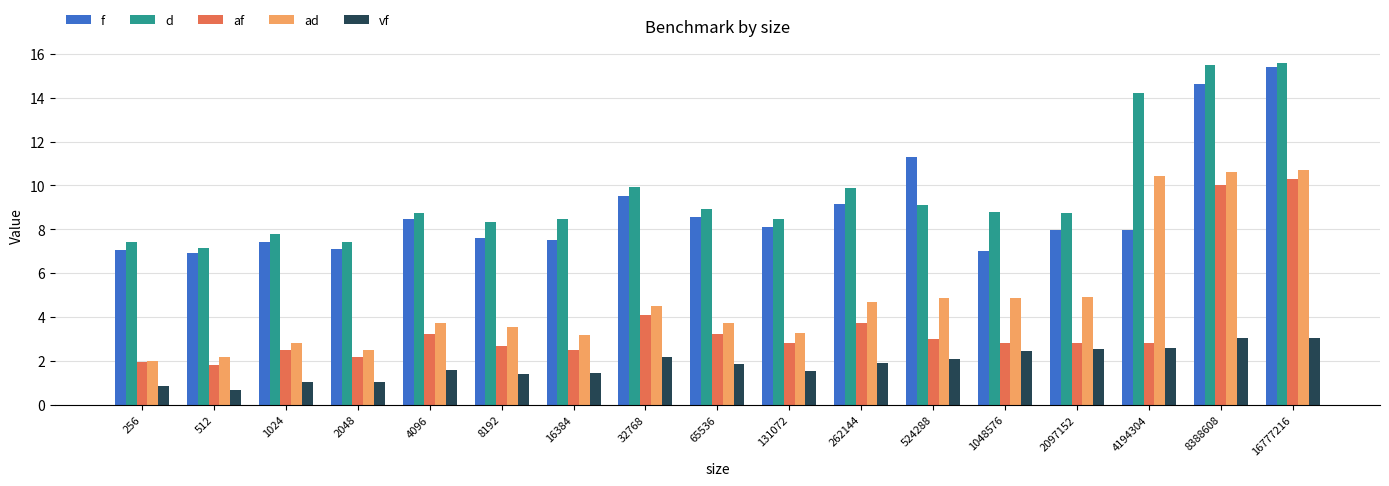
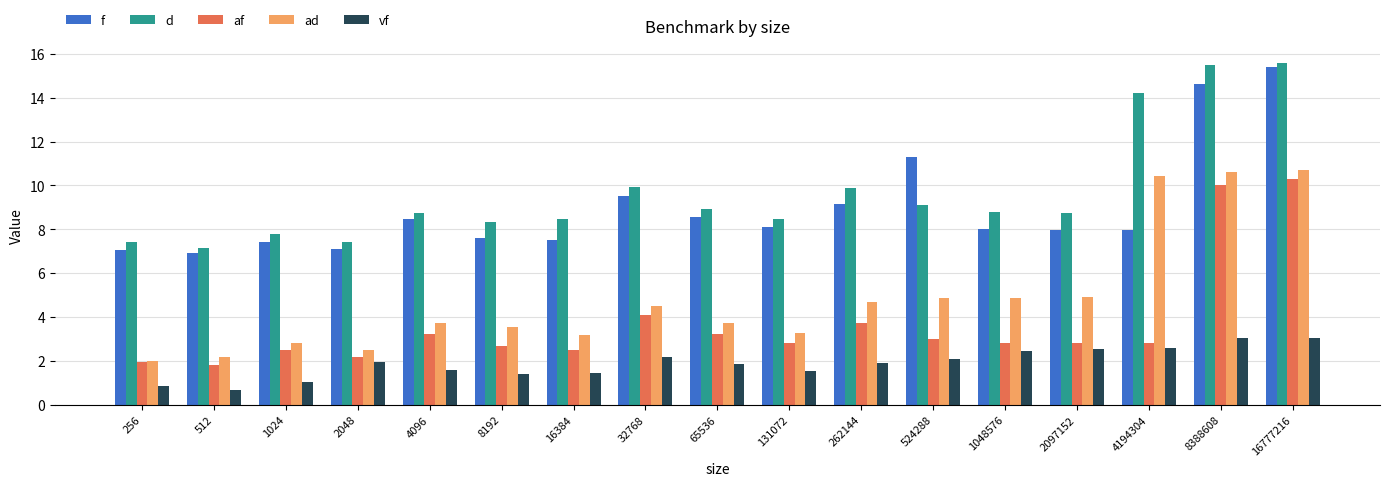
vf, 2048: 1.0 -> 2.0
f, 1048576: 7.0 -> 8.0
